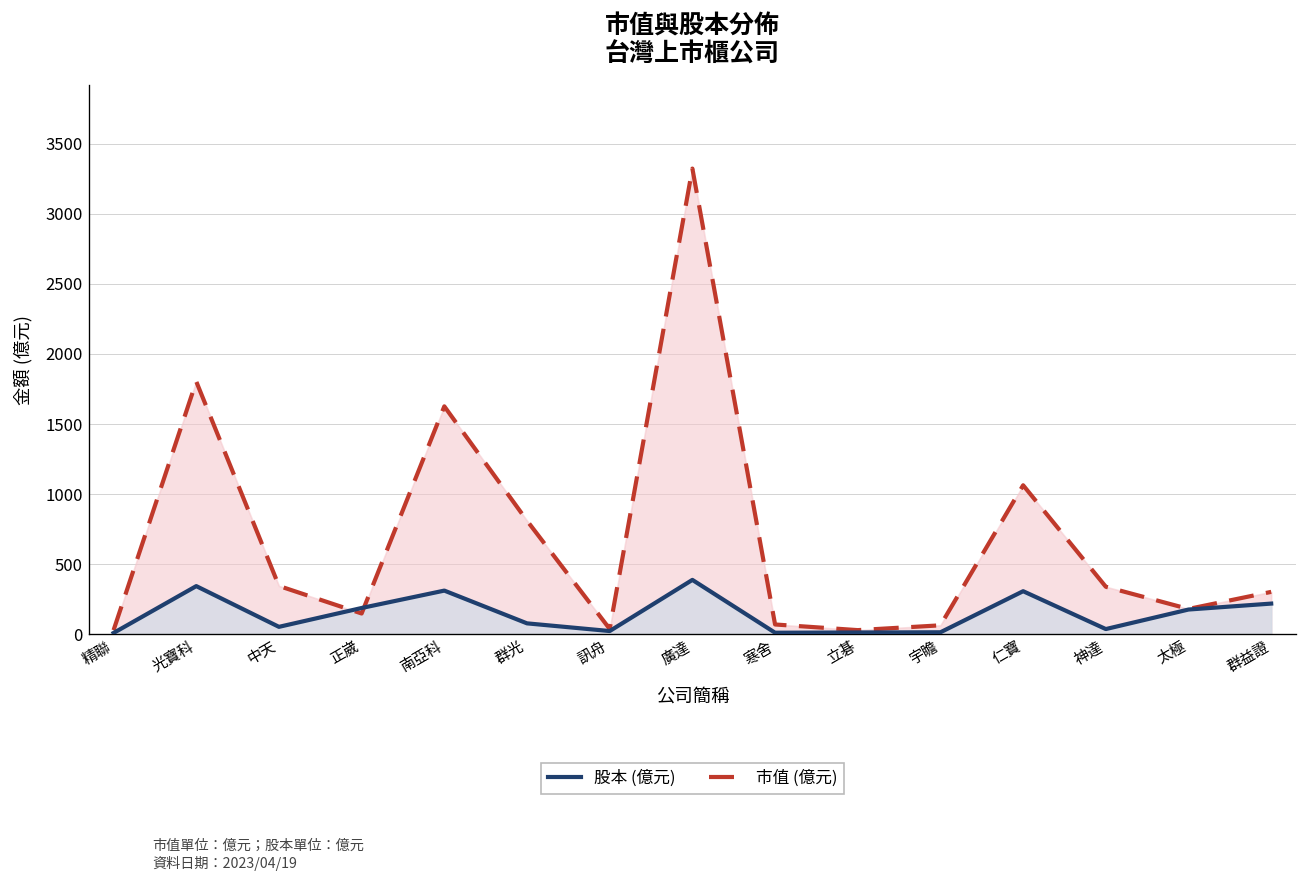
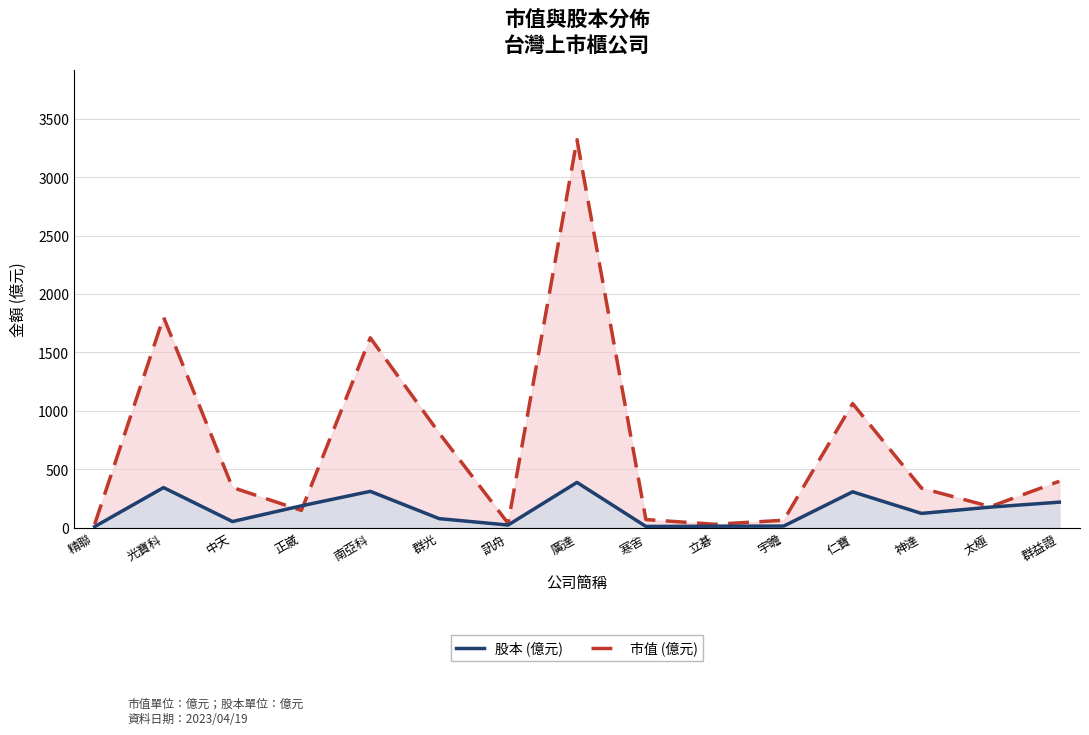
股本 (億元), 神達: 40 -> 120
市值 (億元), 群益證: 300 -> 400
